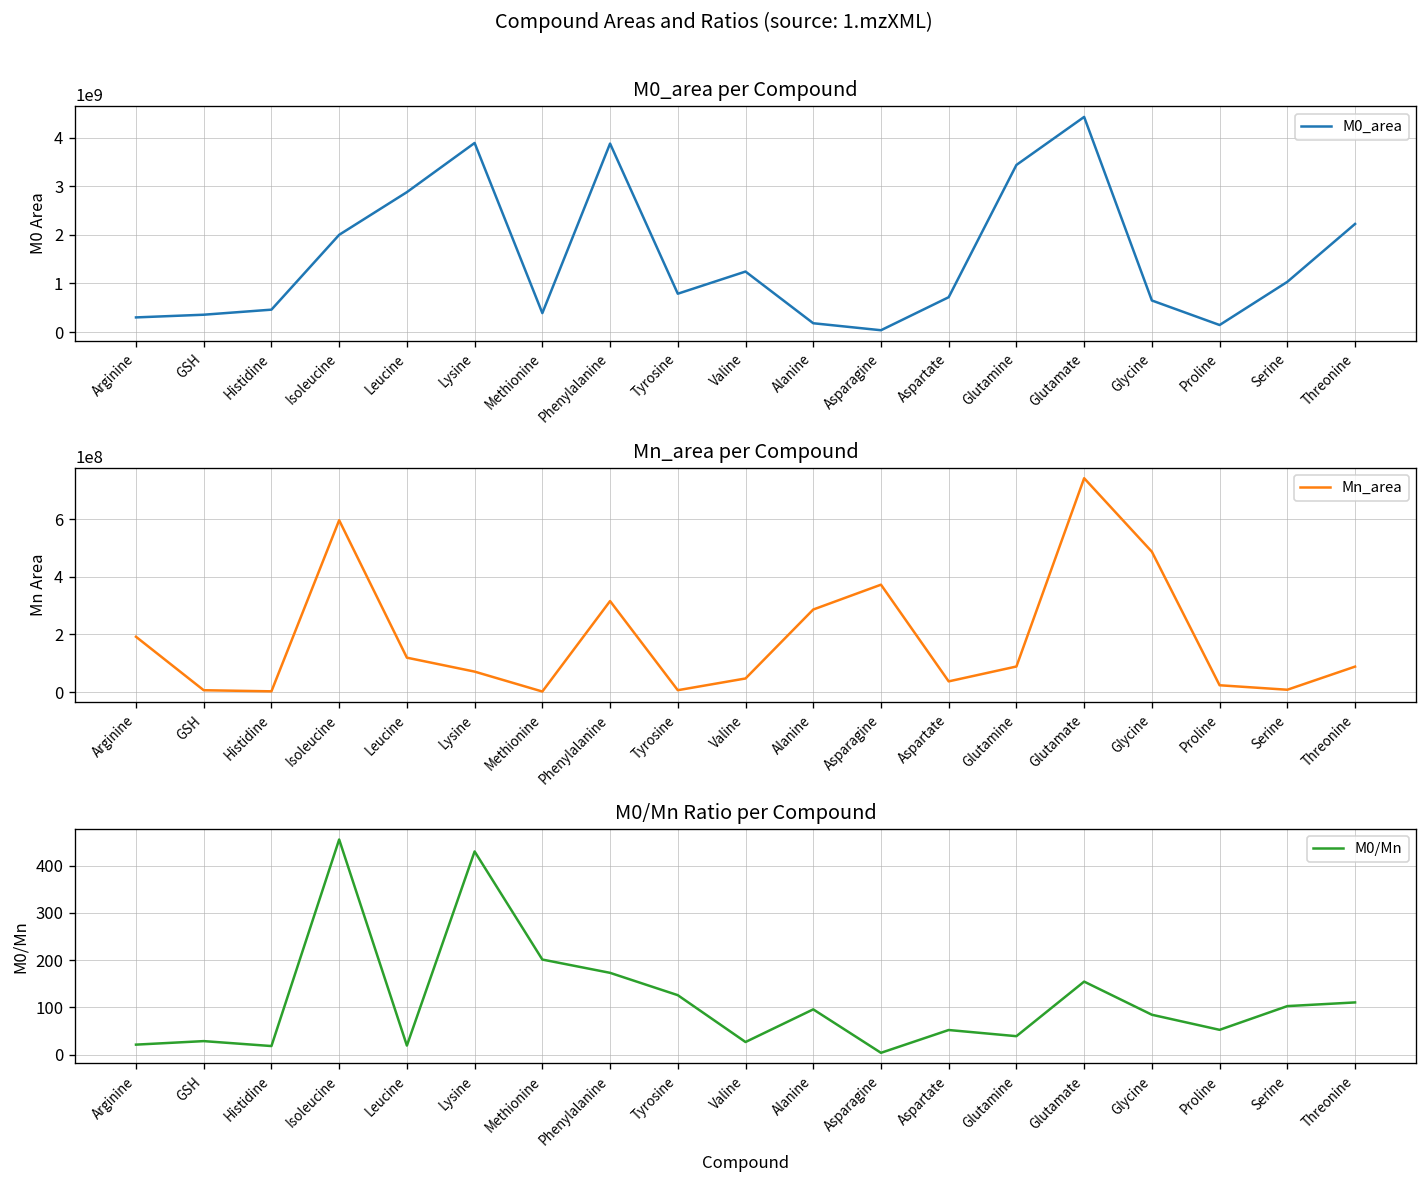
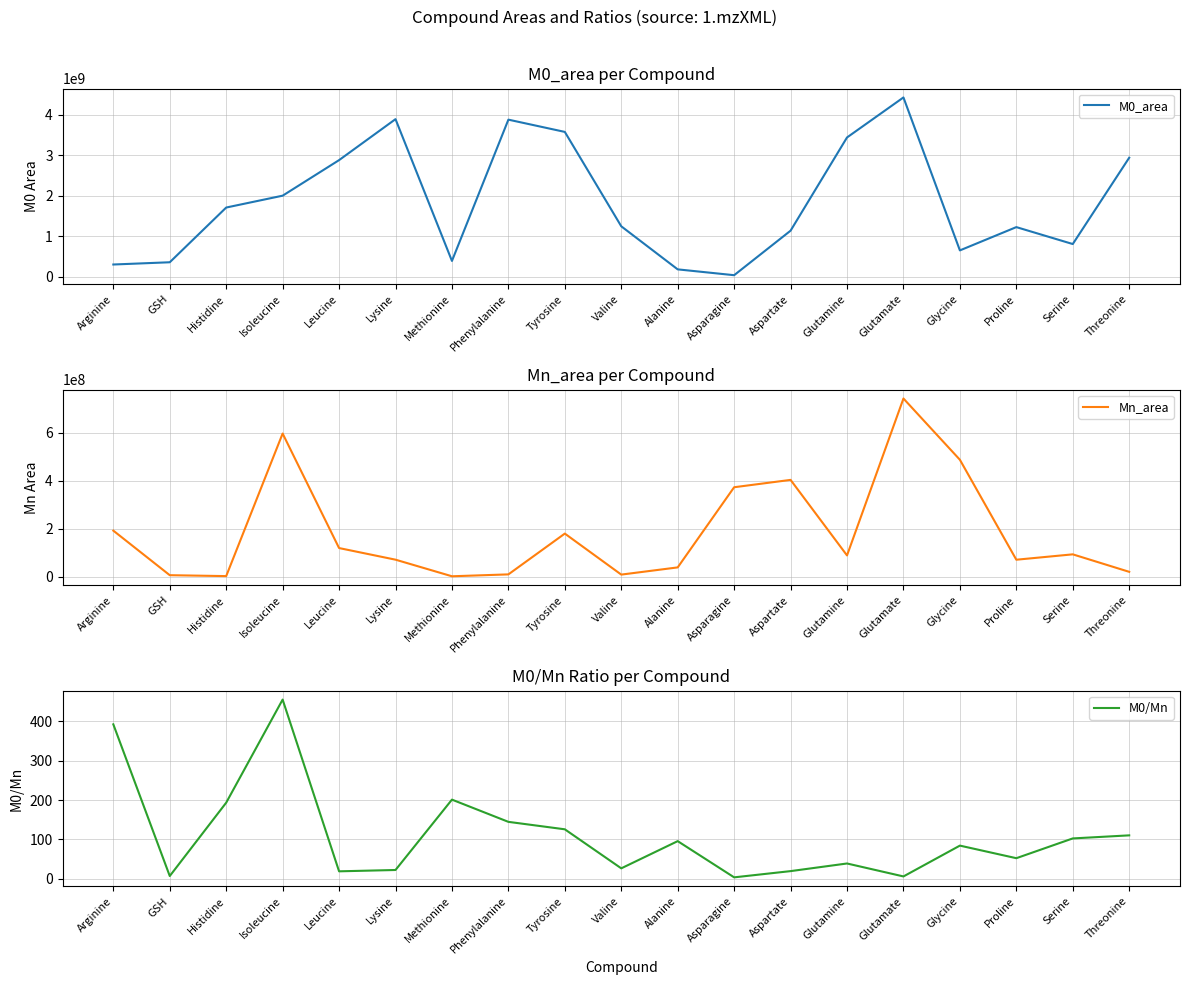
M0_area per Compound, Histidine: 500000000 -> 1700000000
M0_area per Compound, Tyrosine: 800000000 -> 3600000000
M0_area per Compound, Aspartate: 700000000 -> 1100000000
M0_area per Compound, Proline: 100000000 -> 1200000000
M0_area per Compound, Serine: 1000000000 -> 800000000
M0_area per Compound, Threonine: 2200000000 -> 2900000000
Mn_area per Compound, Phenylalanine: 320000000 -> 10000000
Mn_area per Compound, Tyrosine: 10000000 -> 180000000
Mn_area per Compound, Valine: 50000000 -> 10000000
Mn_area per Compound, Alanine: 290000000 -> 40000000
Mn_area per Compound, Aspartate: 40000000 -> 400000000
Mn_area per Compound, Proline: 20000000 -> 70000000
Mn_area per Compound, Serine: 10000000 -> 90000000
Mn_area per Compound, Threonine: 90000000 -> 20000000
M0/Mn Ratio per Compound, Arginine: 20 -> 390
M0/Mn Ratio per Compound, GSH: 30 -> 10
M0/Mn Ratio per Compound, Histidine: 20 -> 190
M0/Mn Ratio per Compound, Lysine: 430 -> 20
M0/Mn Ratio per Compound, Phenylalanine: 170 -> 140
M0/Mn Ratio per Compound, Aspartate: 50 -> 20
M0/Mn Ratio per Compound, Glutamate: 150 -> 10
